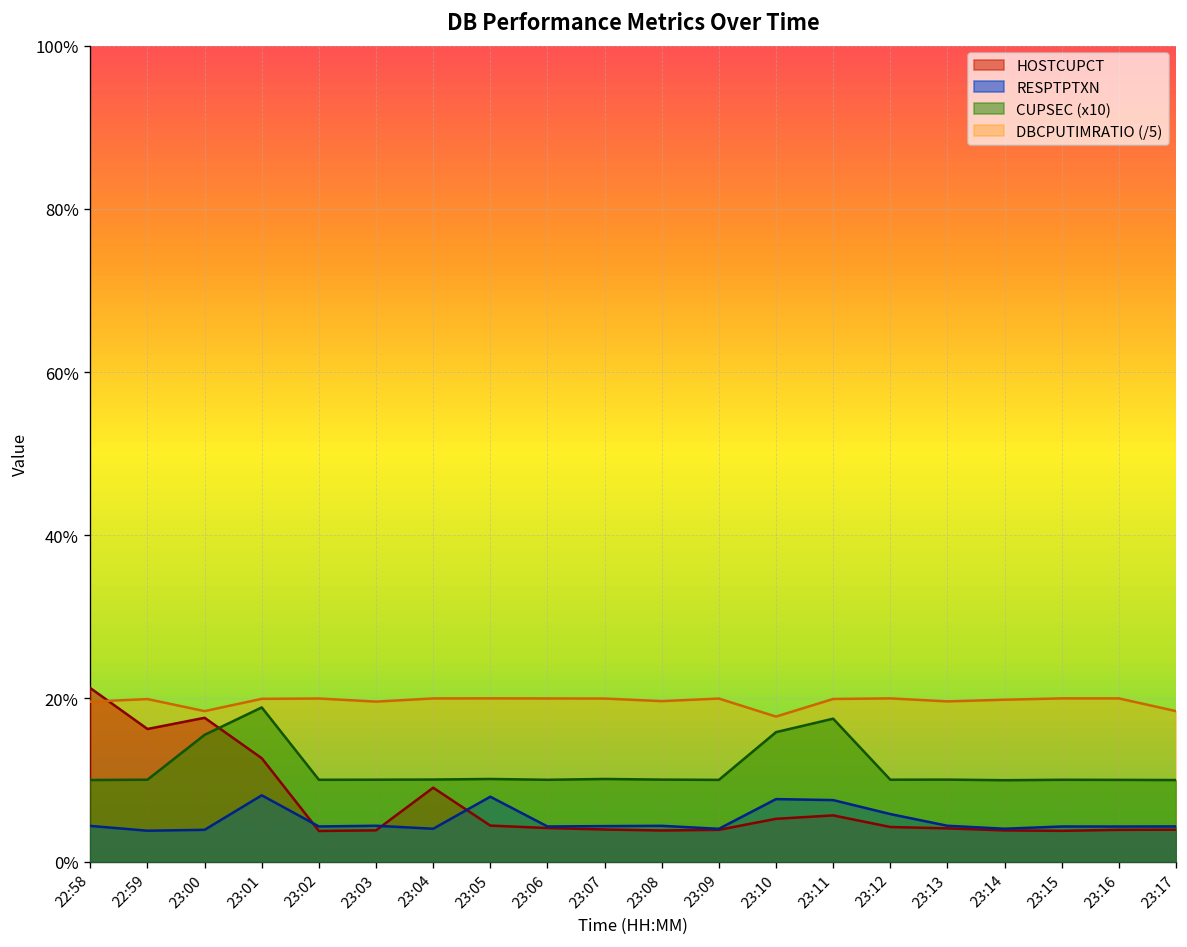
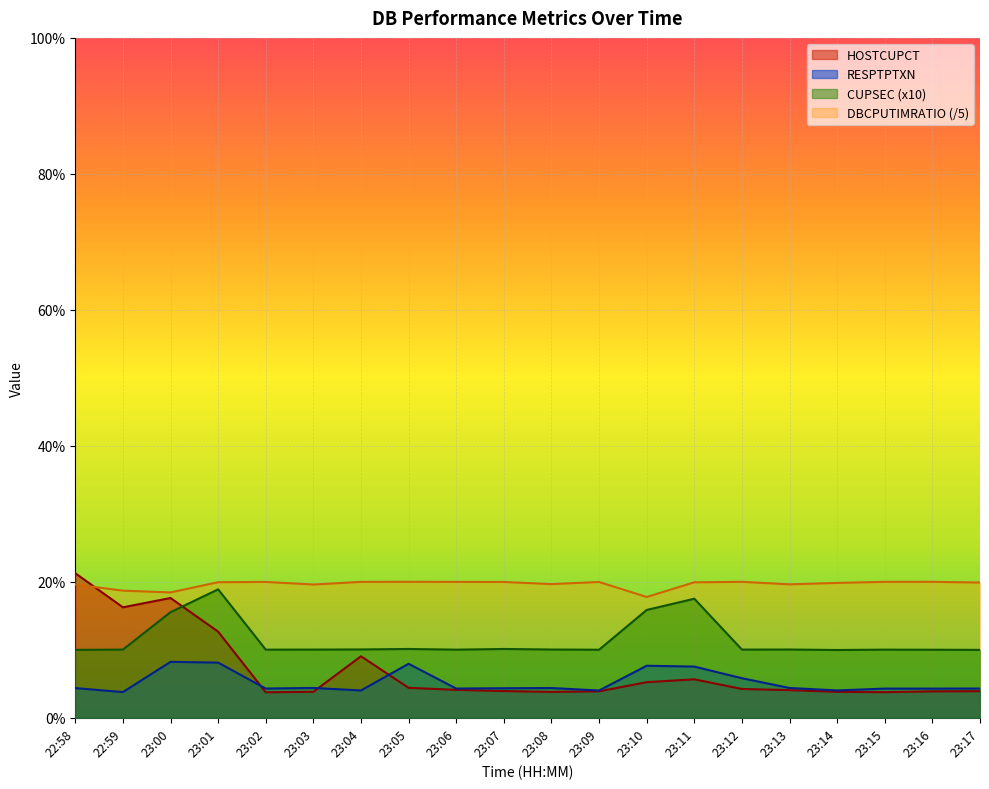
DBCPUTIMRATIO (/5), 22:59: 20% -> 19%
RESPTPTXN, 23:00: 4% -> 8%
DBCPUTIMRATIO (/5), 23:17: 18% -> 20%
